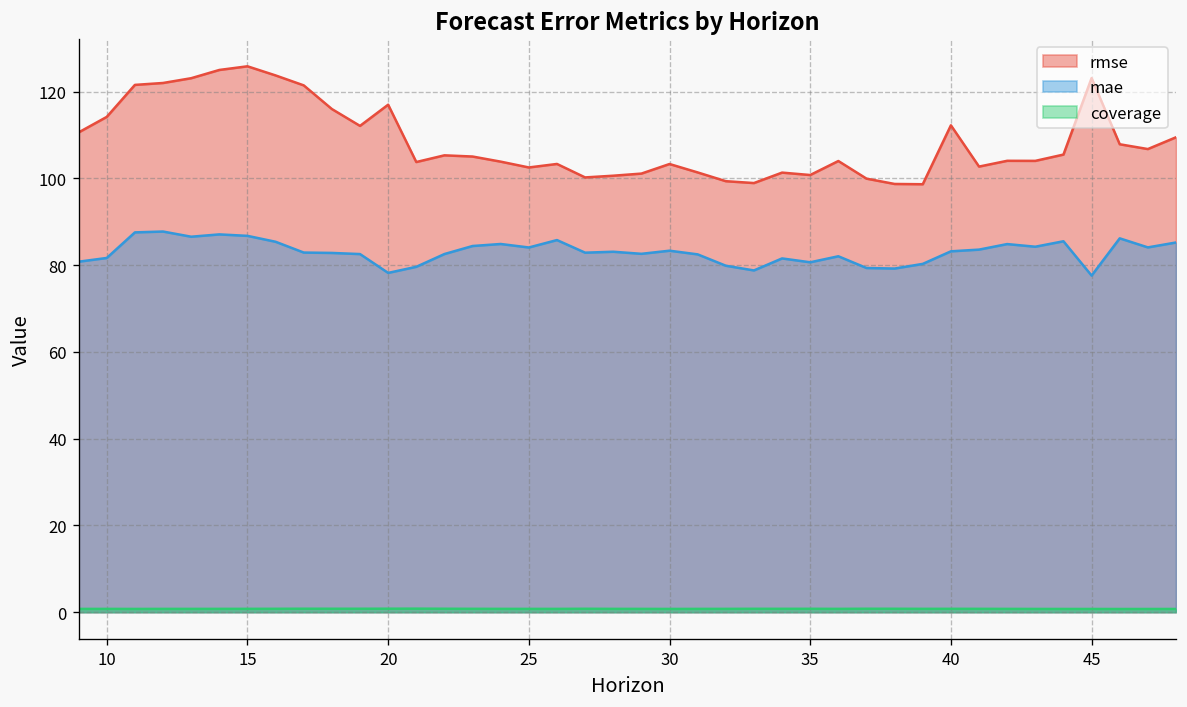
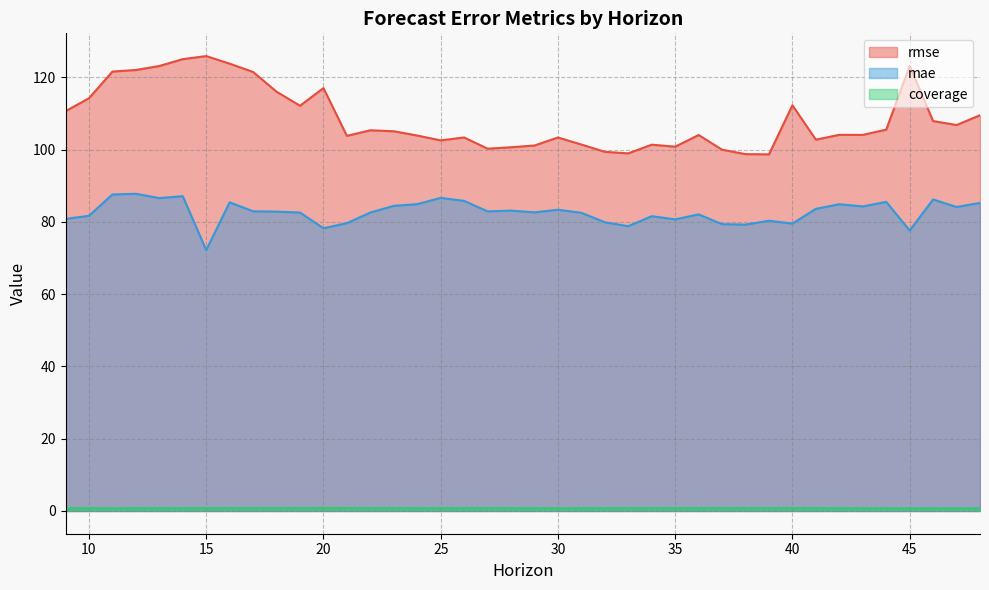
mae, 15: 87 -> 72
mae, 25: 84 -> 87
mae, 40: 83 -> 80
